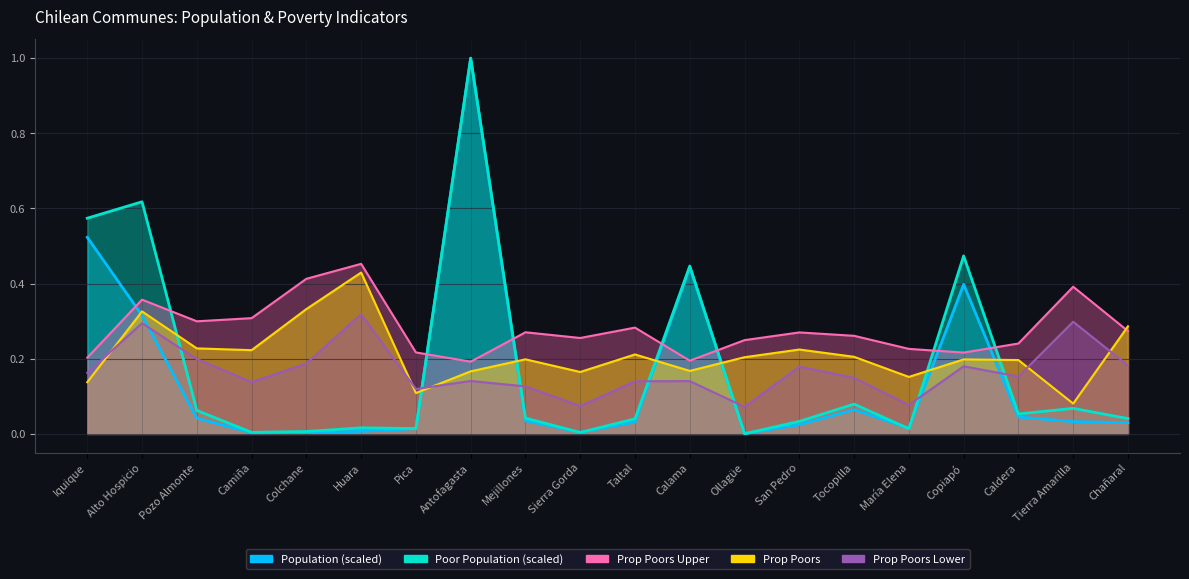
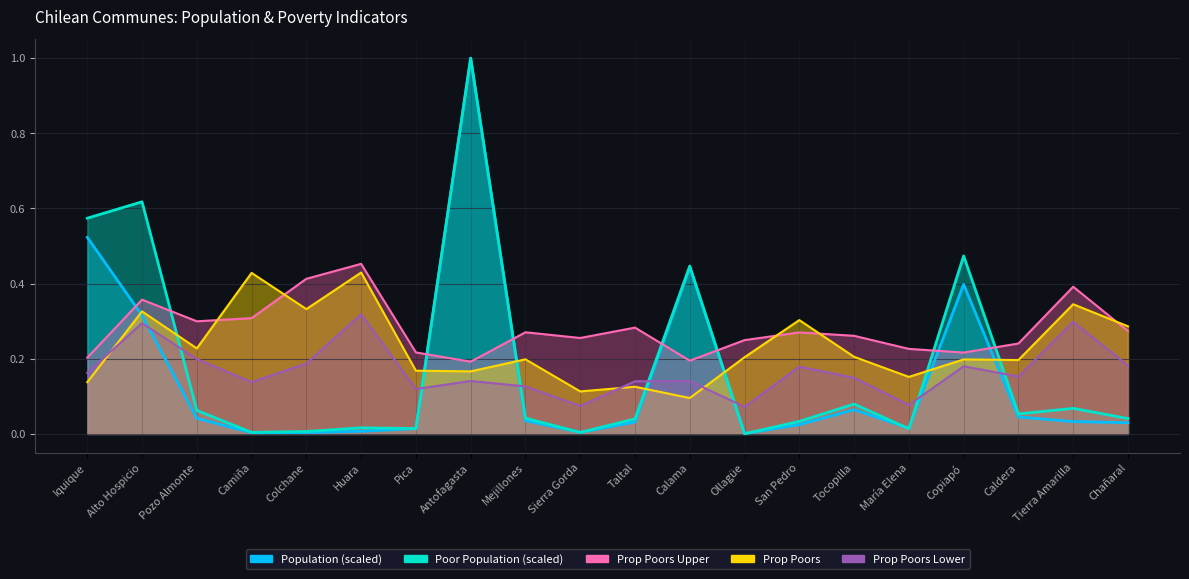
Prop Poors, Camiña: 0.22 -> 0.43
Prop Poors, Pica: 0.11 -> 0.17
Prop Poors, Sierra Gorda: 0.16 -> 0.11
Prop Poors, Taltal: 0.21 -> 0.13
Prop Poors, Calama: 0.17 -> 0.10
Prop Poors, San Pedro: 0.22 -> 0.30
Prop Poors, Tierra Amarilla: 0.08 -> 0.35
